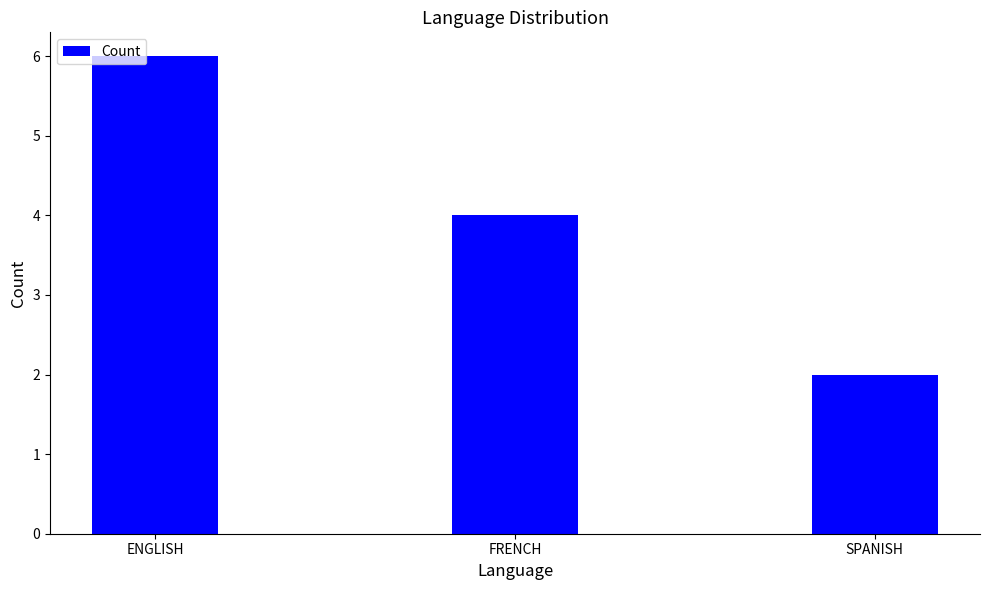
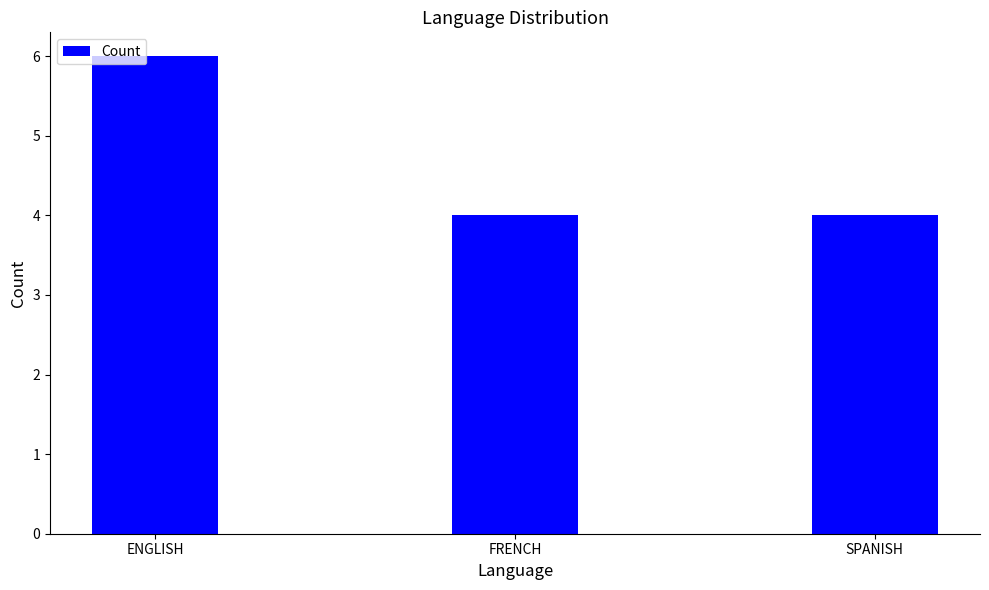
SPANISH: 2 -> 4
